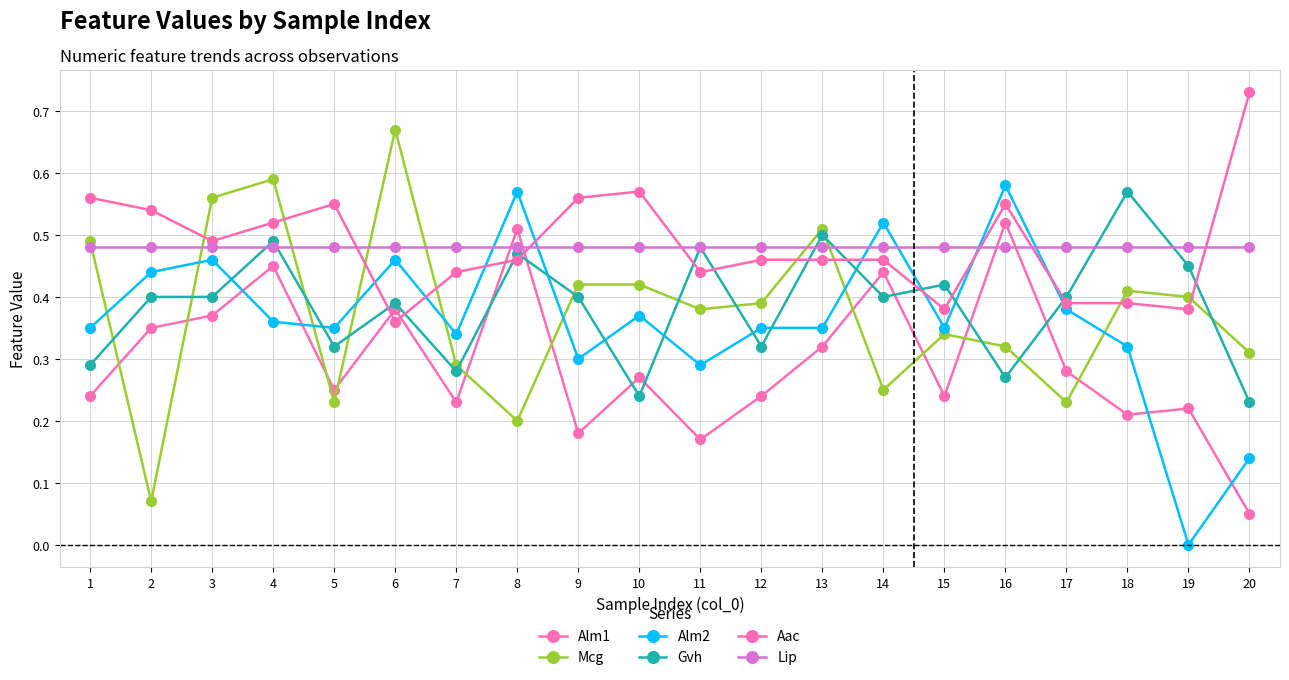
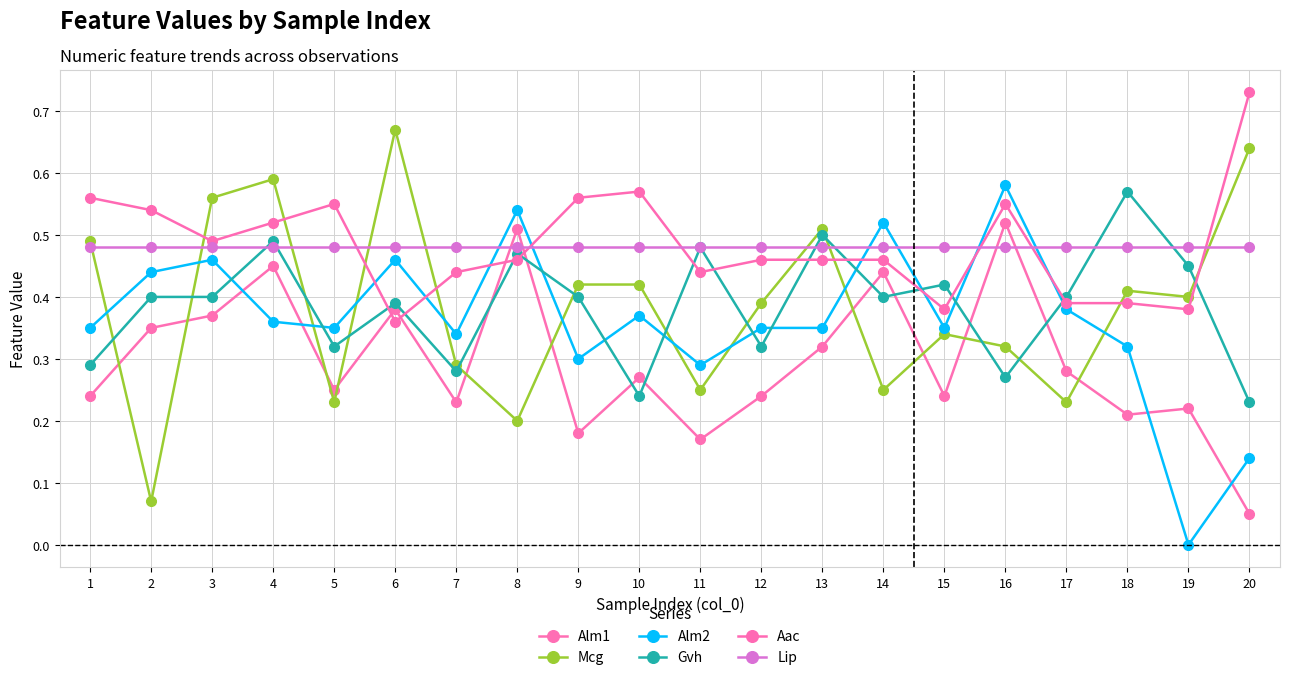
Alm2, 8: 0.57 -> 0.54
Mcg, 11: 0.38 -> 0.25
Mcg, 20: 0.31 -> 0.64
